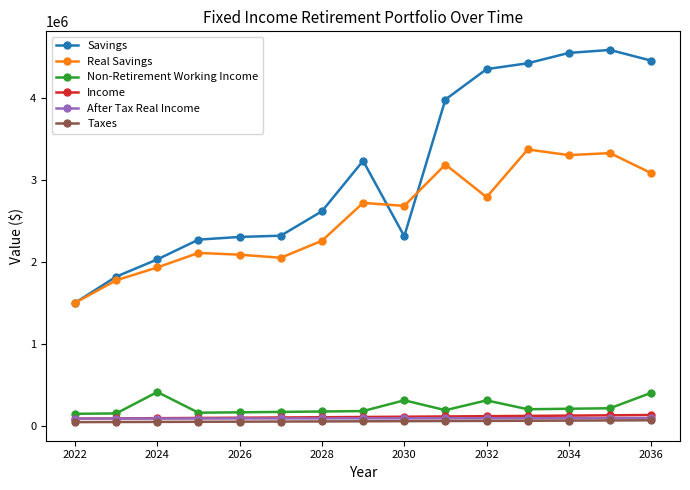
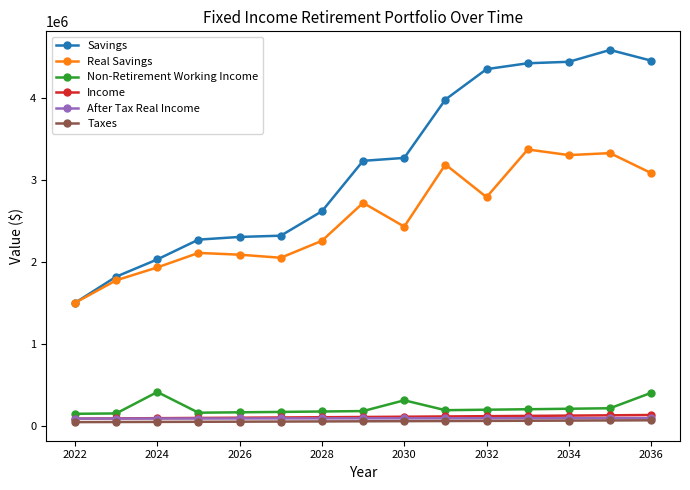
Savings, 2030: 2300000 -> 3300000
Real Savings, 2030: 2700000 -> 2400000
Non-Retirement Working Income, 2032: 300000 -> 200000
Savings, 2034: 4600000 -> 4400000
